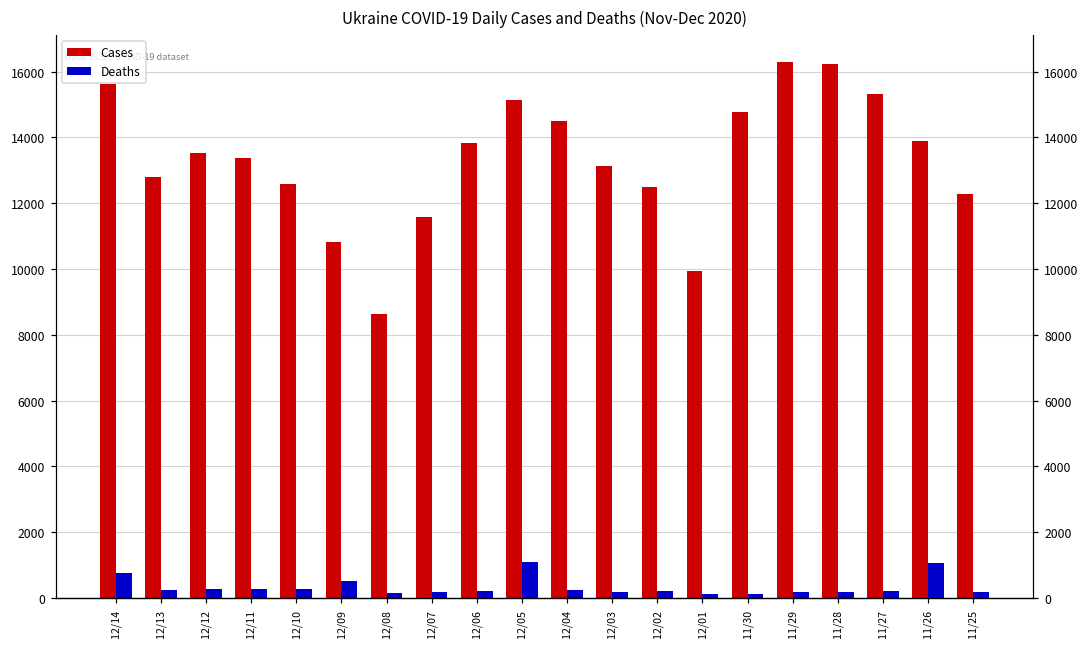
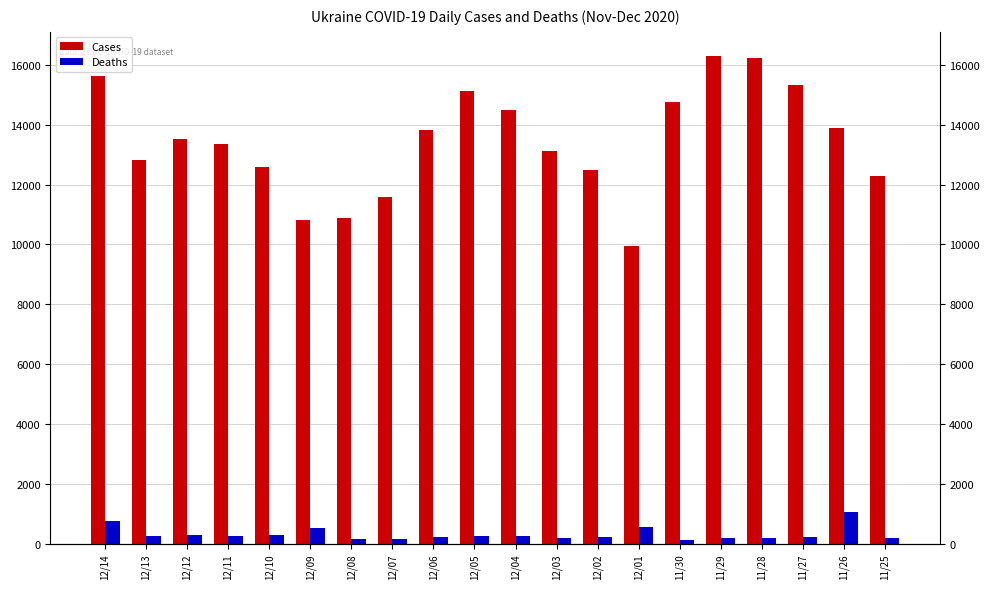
Cases, 12/08: 8600 -> 10900
Deaths, 12/05: 1100 -> 200
Deaths, 12/01: 100 -> 500
